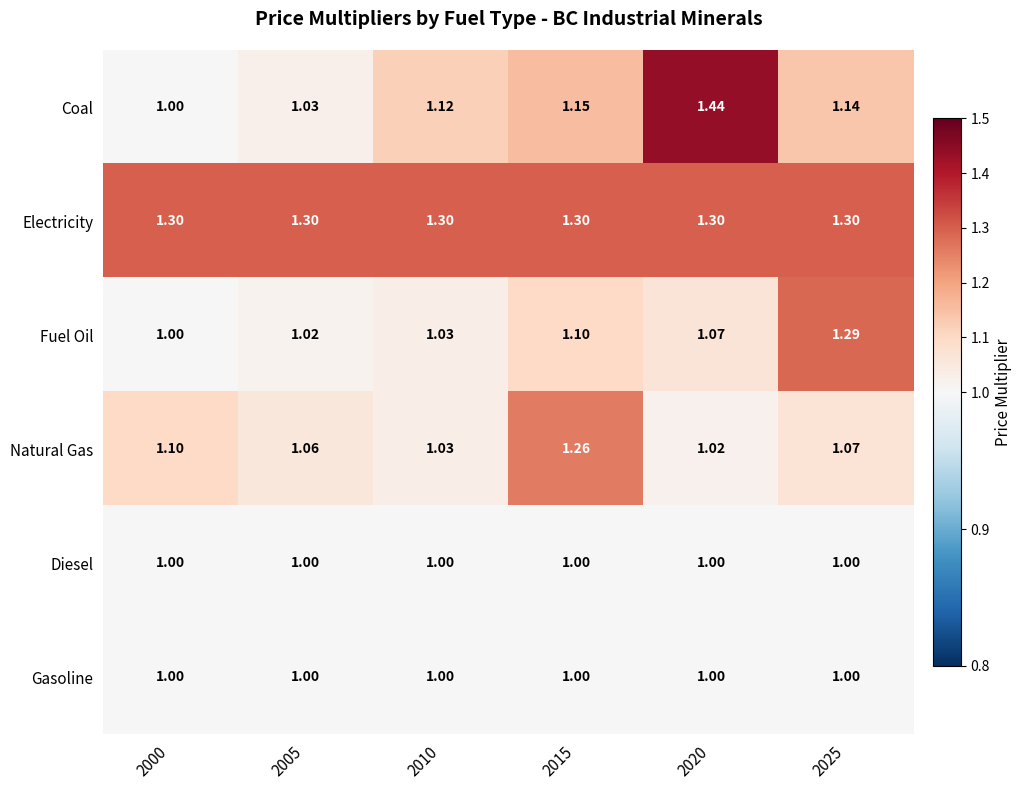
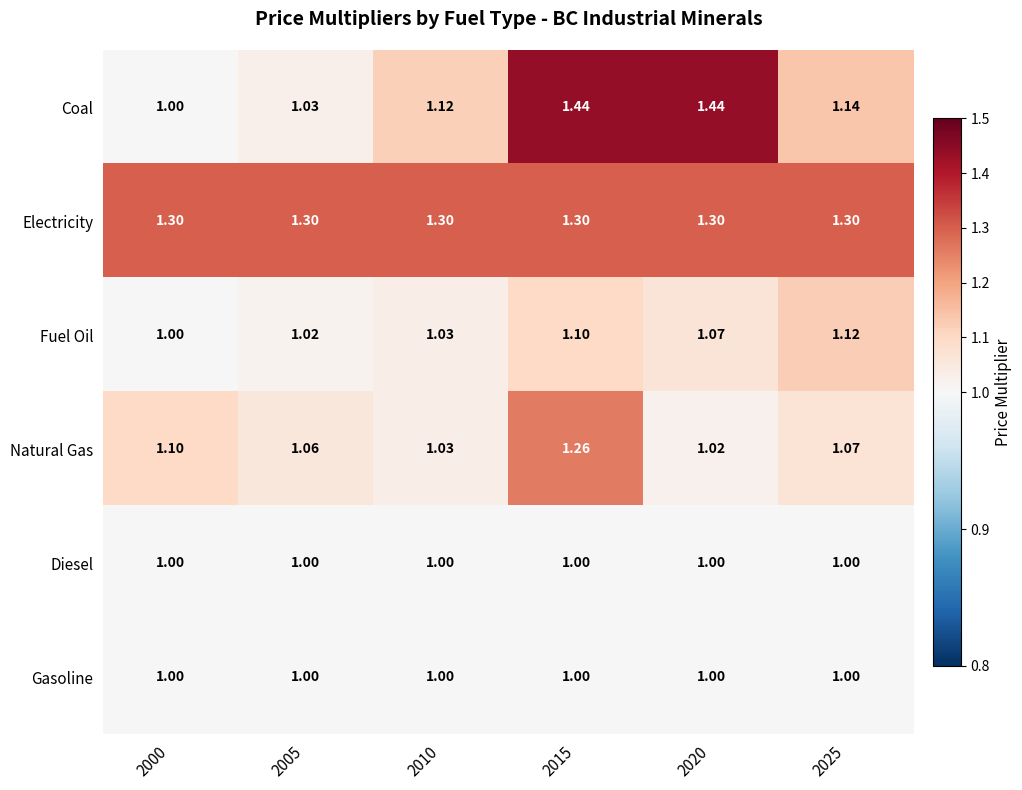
Coal, 2015: 1.15 -> 1.44
Fuel Oil, 2025: 1.29 -> 1.12
